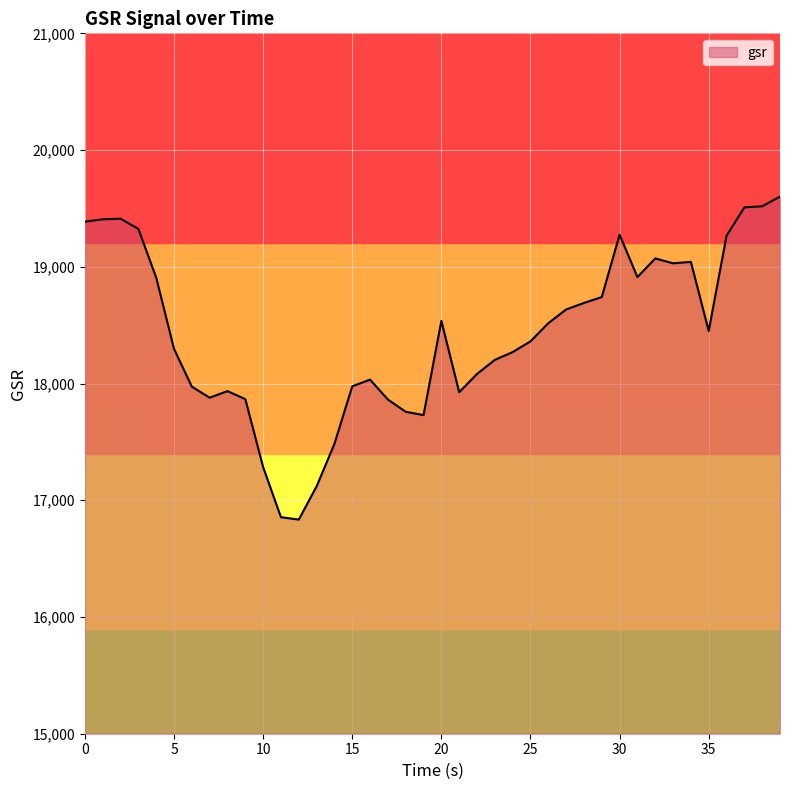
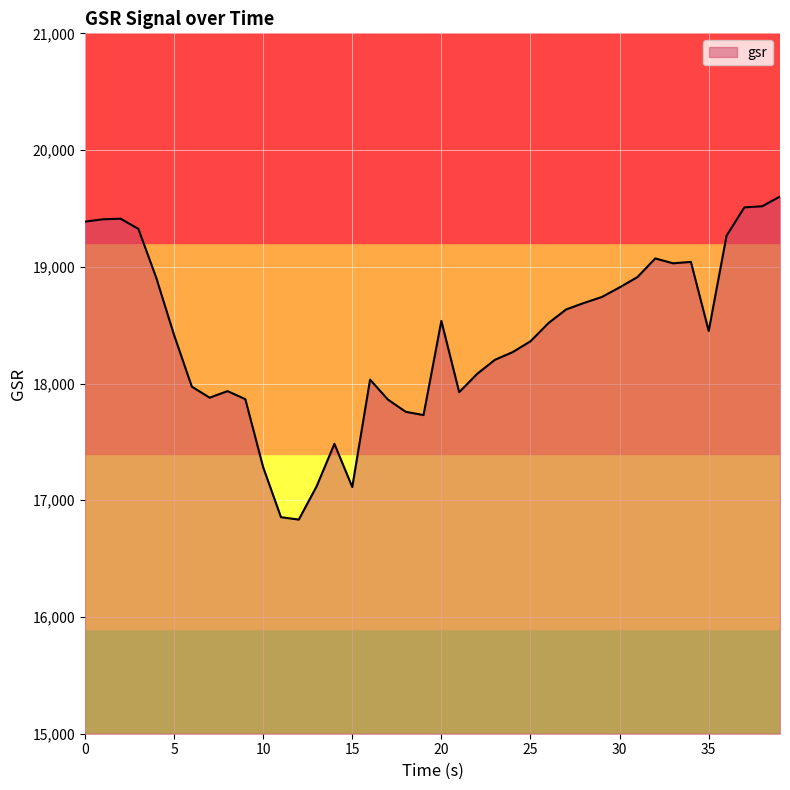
5: 18,300 -> 18,420
15: 17,980 -> 17,110
30: 19,280 -> 18,820
